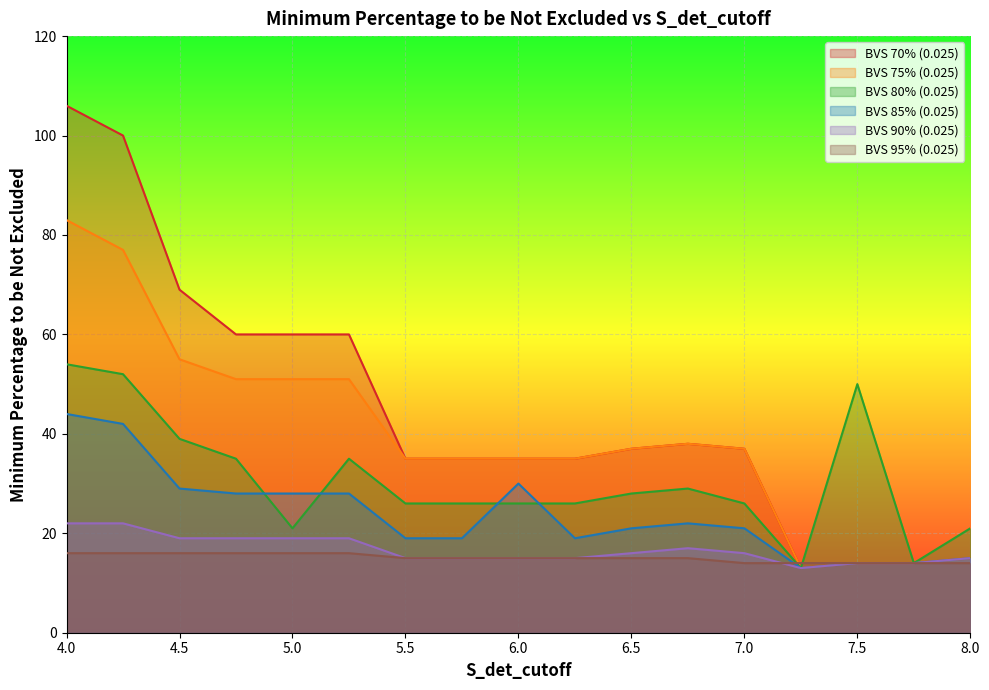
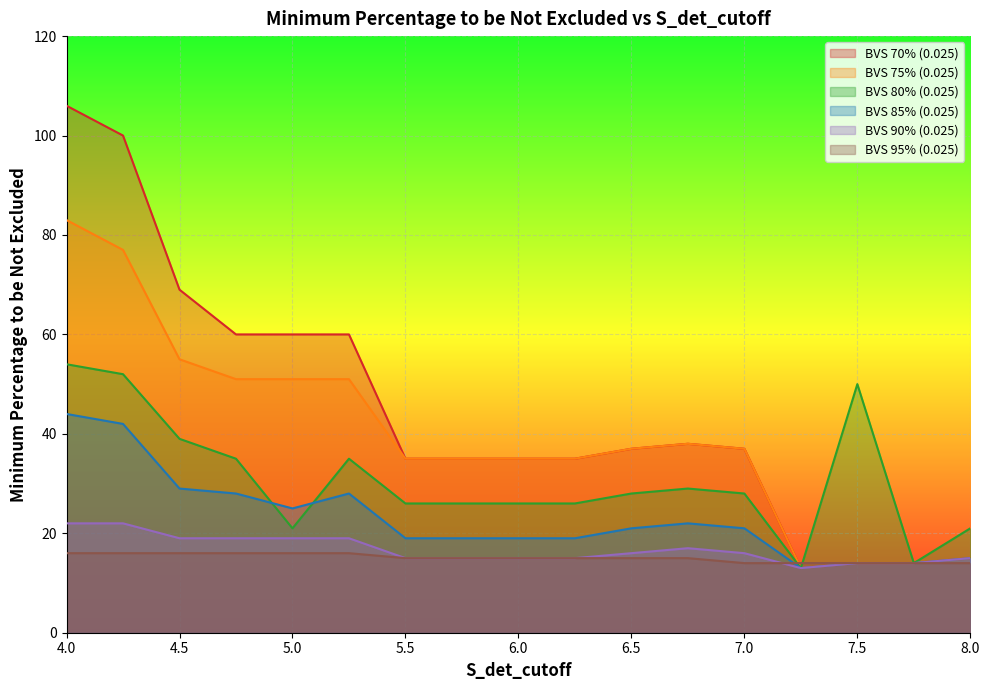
BVS 85% (0.025), 5.0: 28 -> 25
BVS 85% (0.025), 6.0: 30 -> 19
BVS 80% (0.025), 7.0: 26 -> 28
